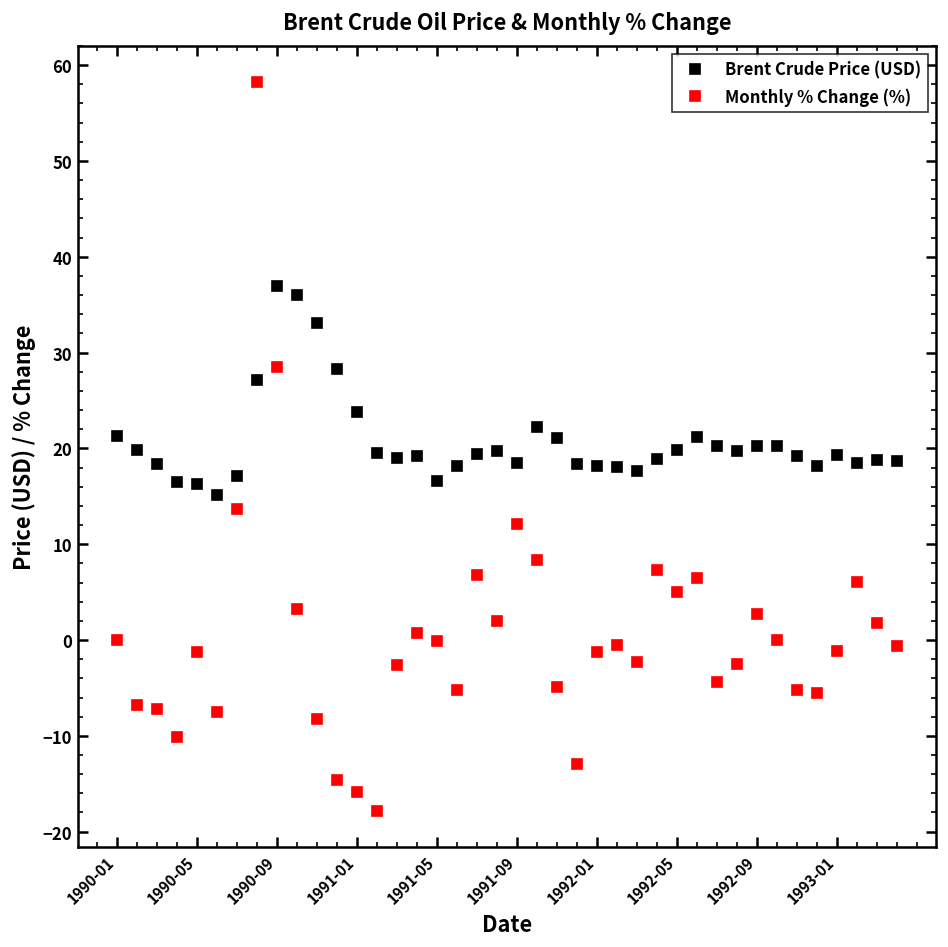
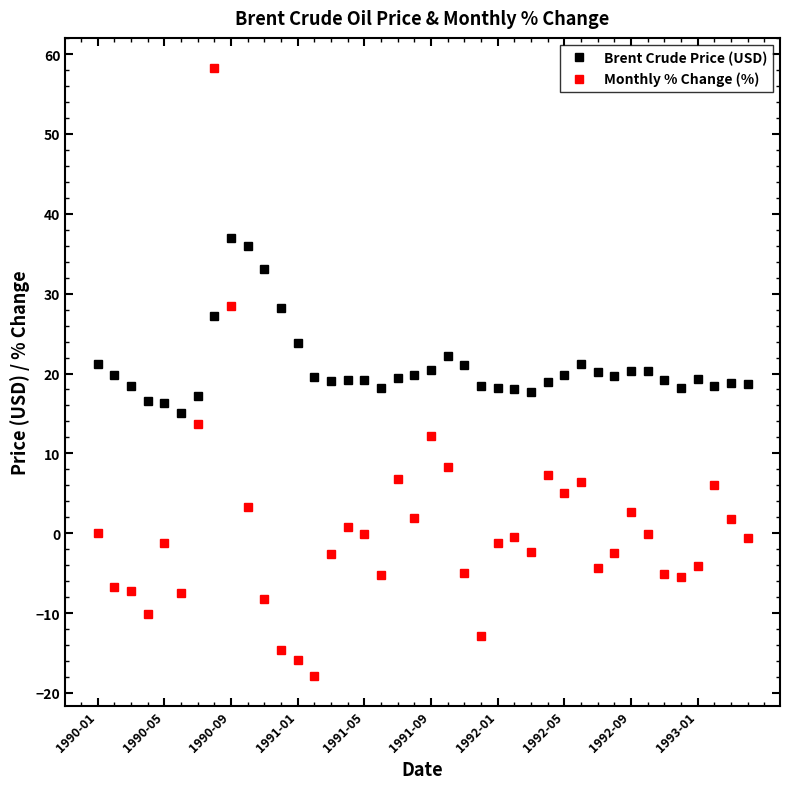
Brent Crude Price (USD), 1991-05: 17 -> 19
Brent Crude Price (USD), 1991-09: 19 -> 21
Monthly % Change (%), 1993-01: -1 -> -4
